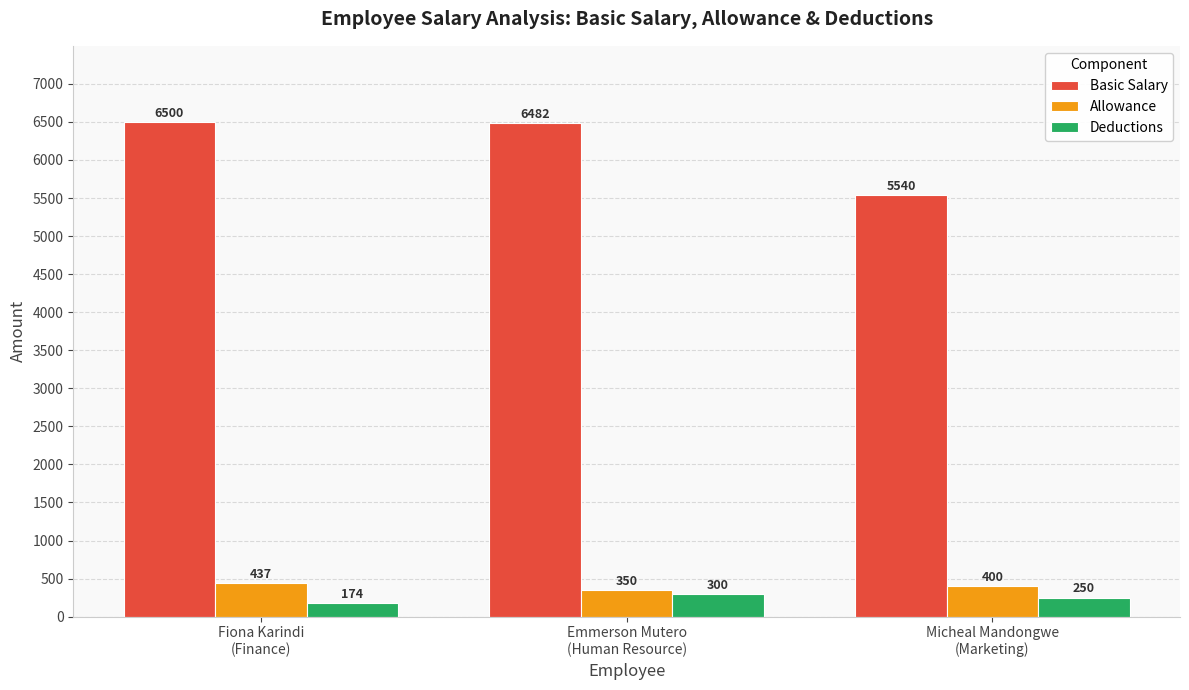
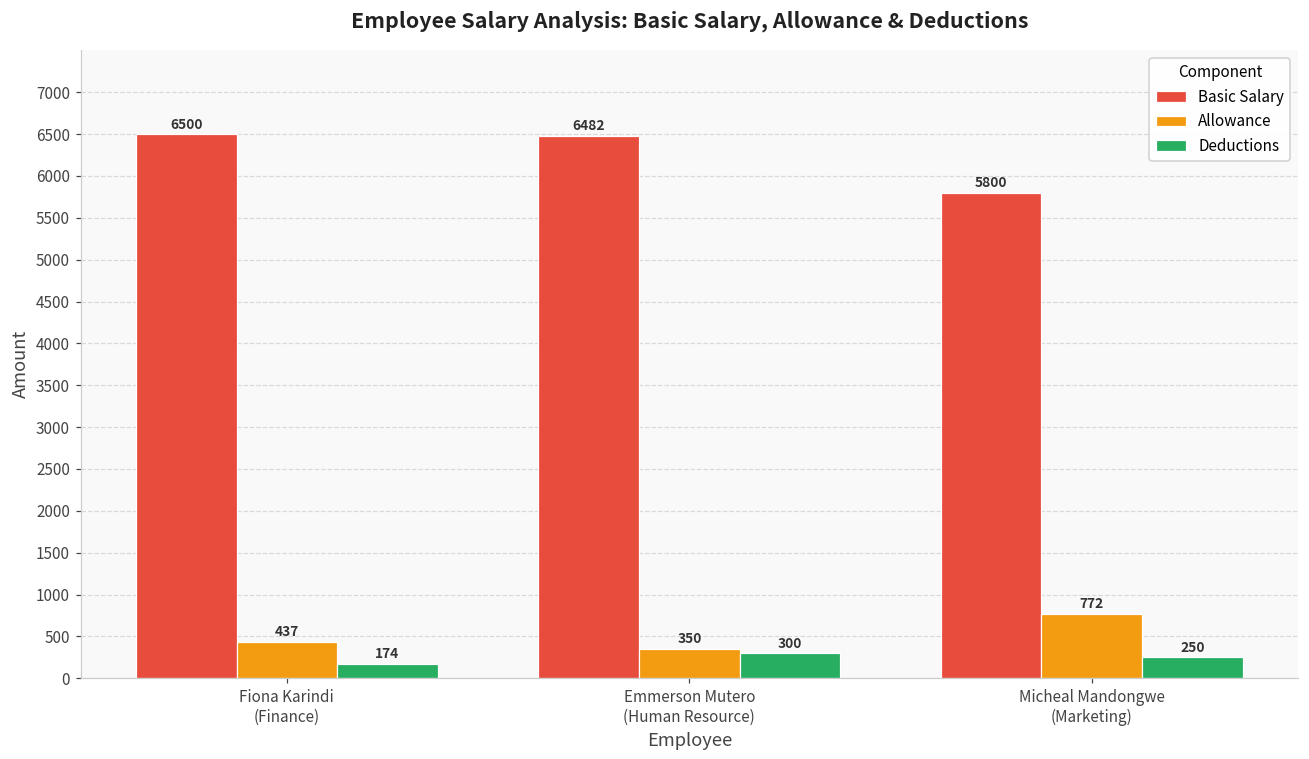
Basic Salary, Micheal Mandongwe (Marketing): 5540 -> 5800
Allowance, Micheal Mandongwe (Marketing): 400 -> 772
